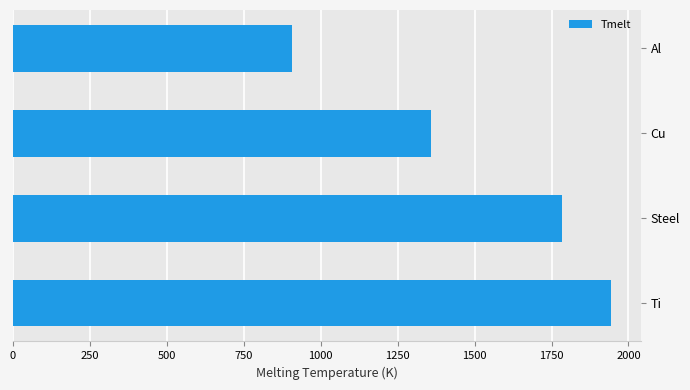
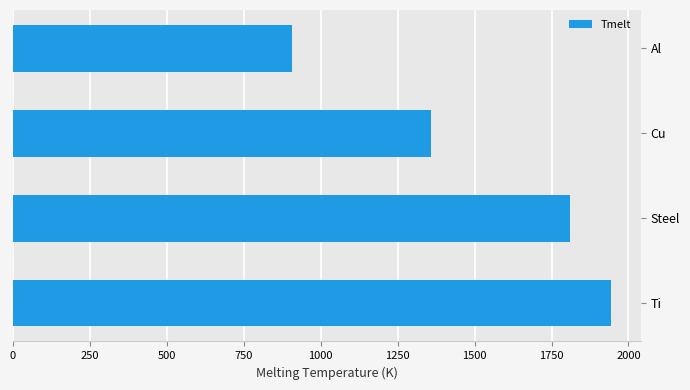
Steel: 1780 -> 1810
